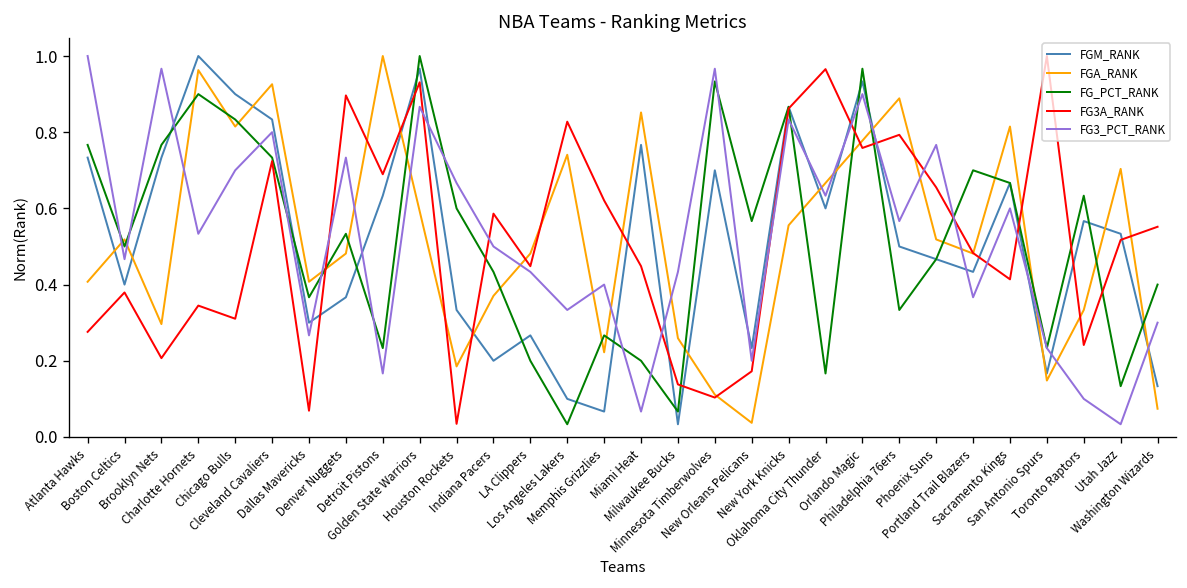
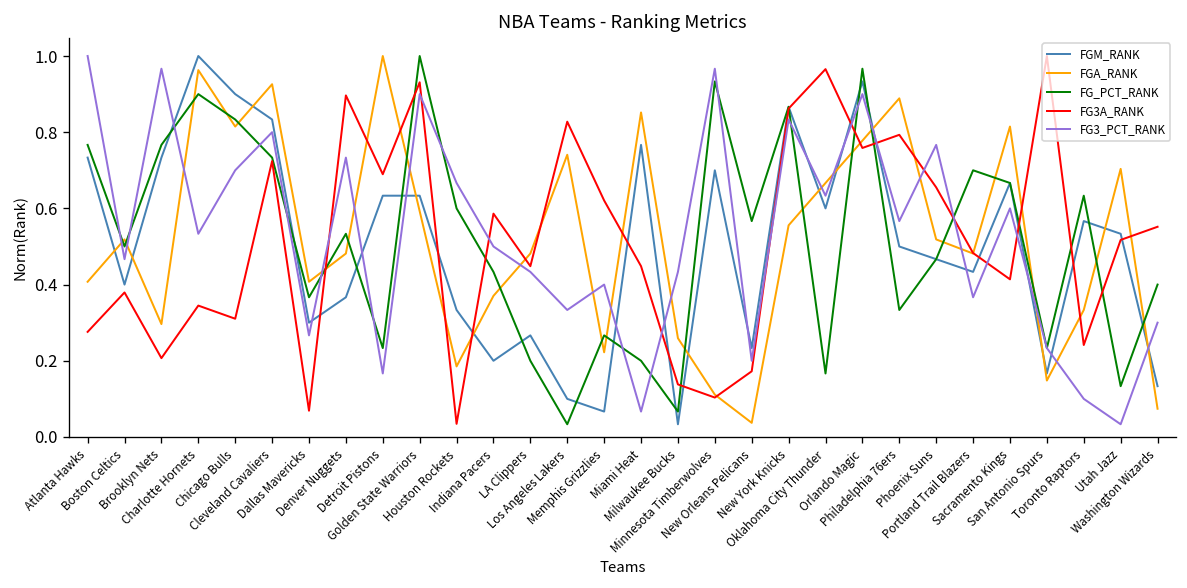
FGM_RANK, Golden State Warriors: 0.97 -> 0.63
FG3_PCT_RANK, Golden State Warriors: 0.87 -> 0.90
